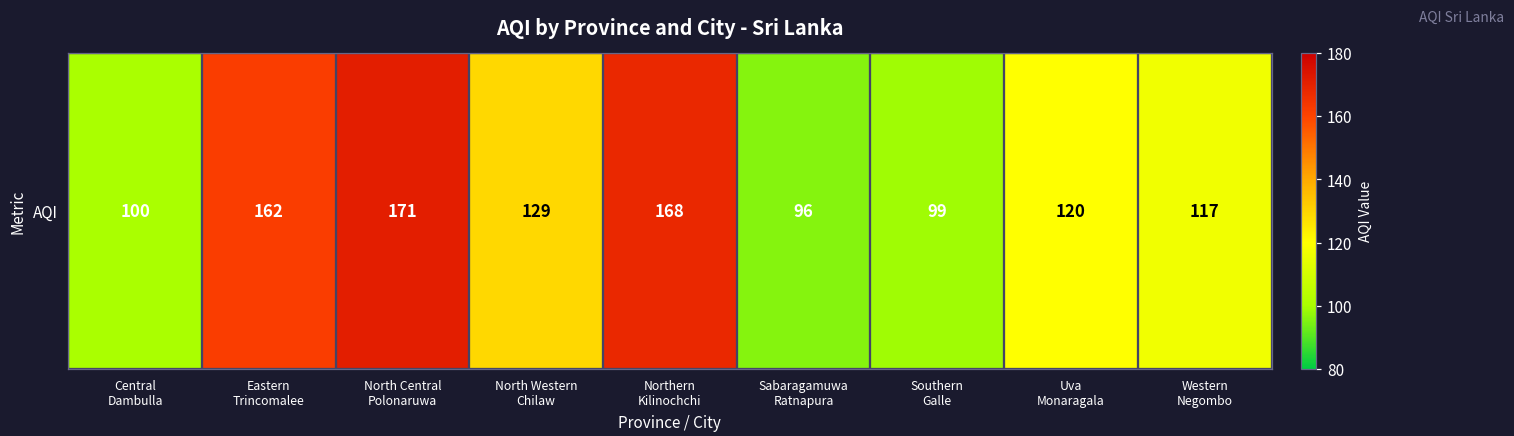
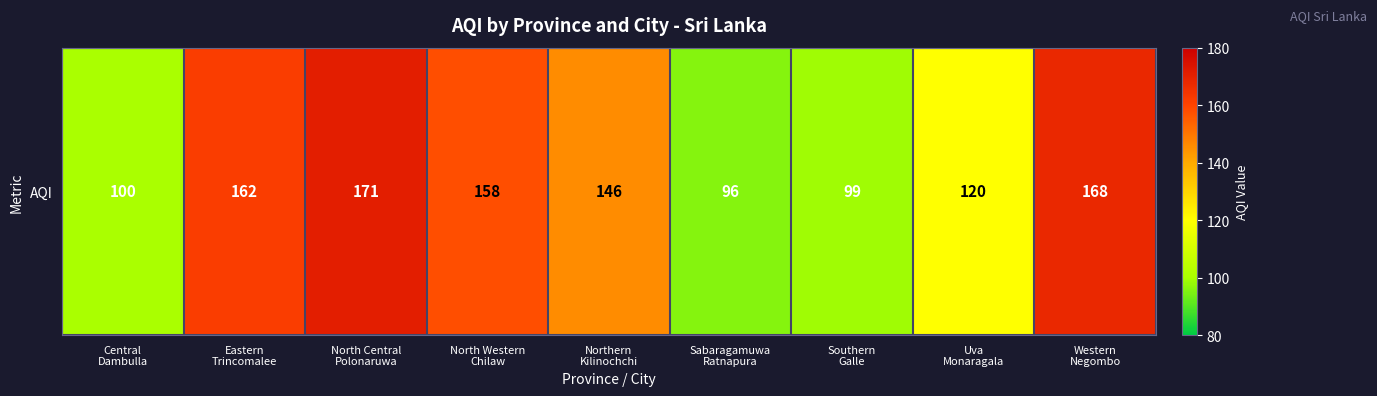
AQI, North Western Chilaw: 129 -> 158
AQI, Northern Kilinochchi: 168 -> 146
AQI, Western Negombo: 117 -> 168
